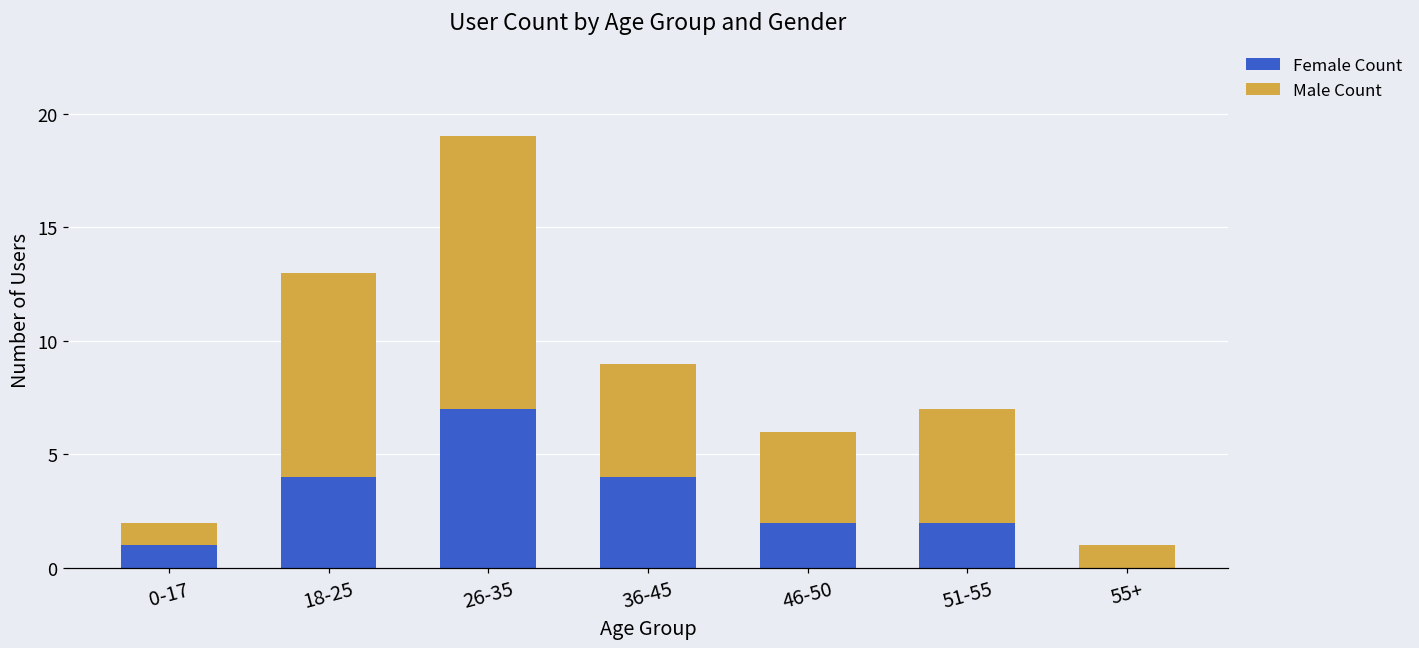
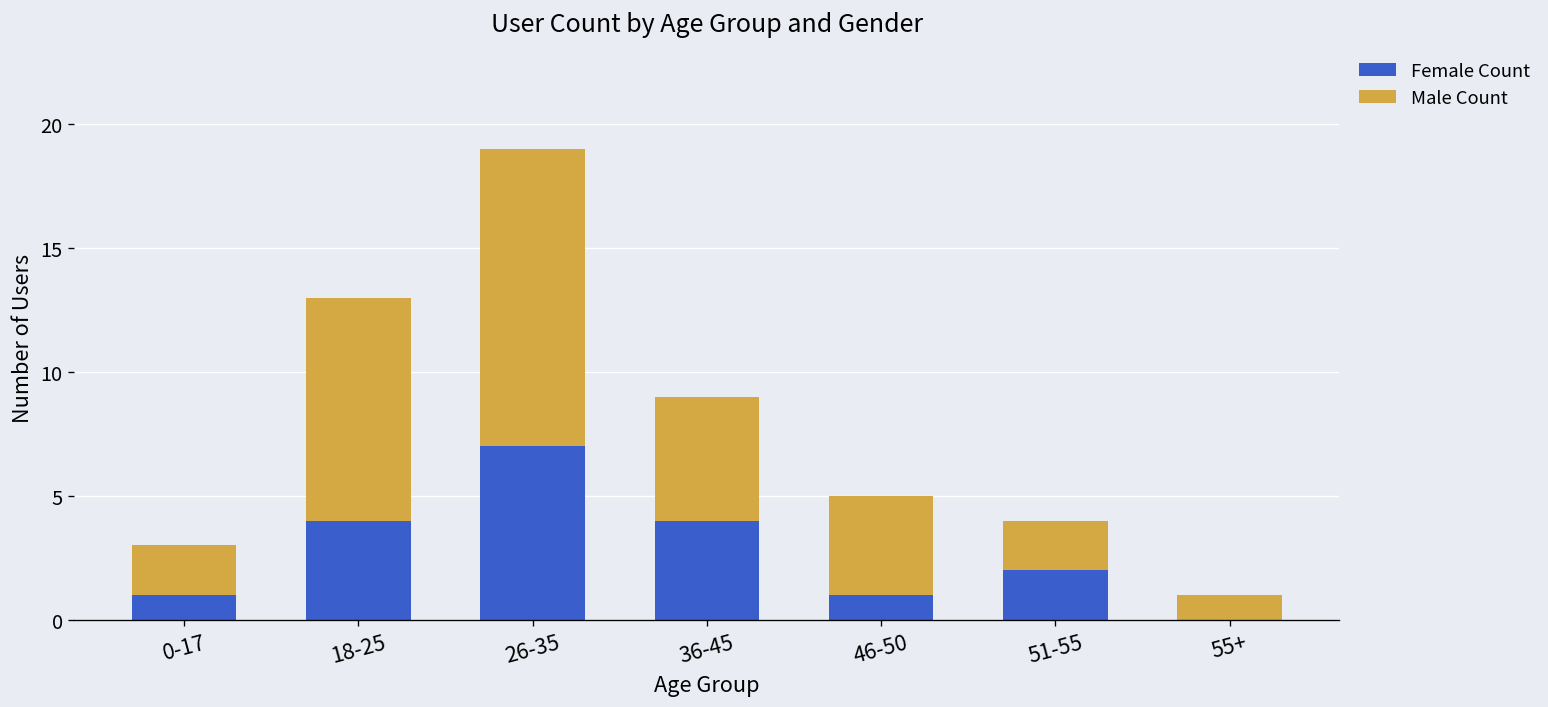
Male Count, 0-17: 1 -> 2
Female Count, 46-50: 2 -> 1
Male Count, 51-55: 5 -> 2
